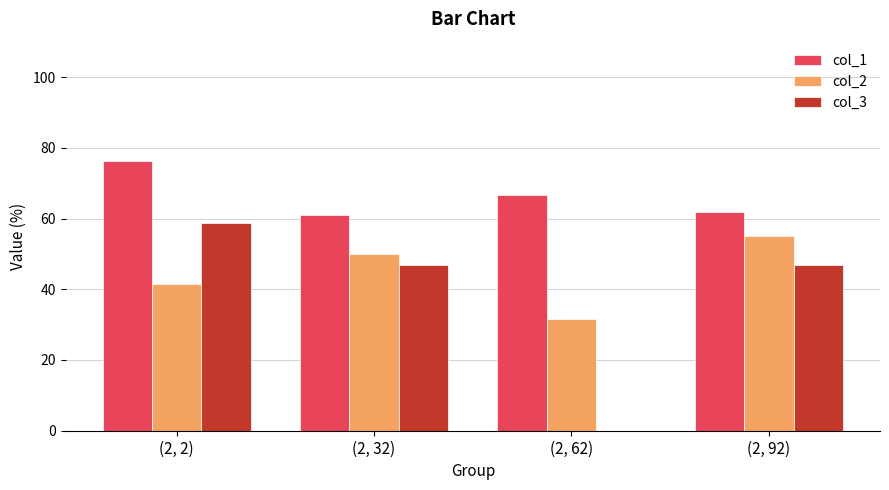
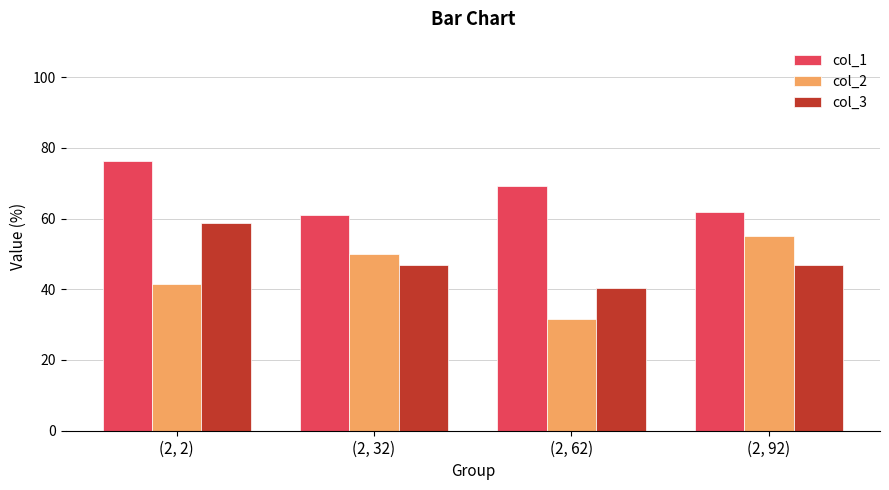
col_1, (2, 62): 67 -> 69
col_3, (2, 62): 0 -> 40
